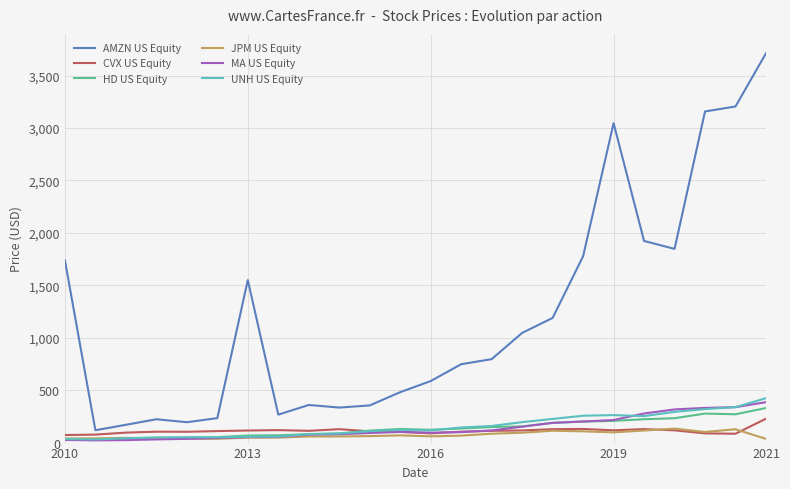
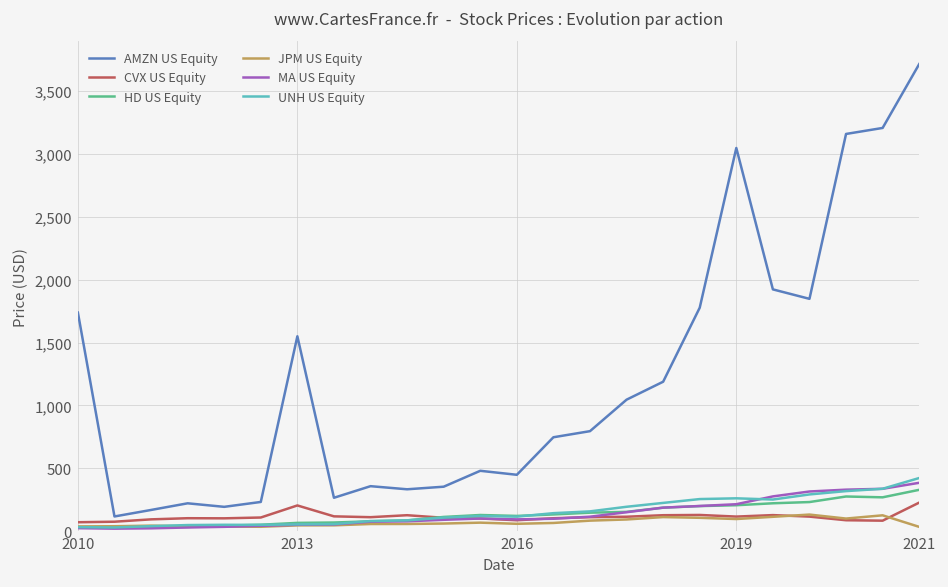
CVX US Equity, 2013: 120 -> 210
AMZN US Equity, 2016: 590 -> 450
